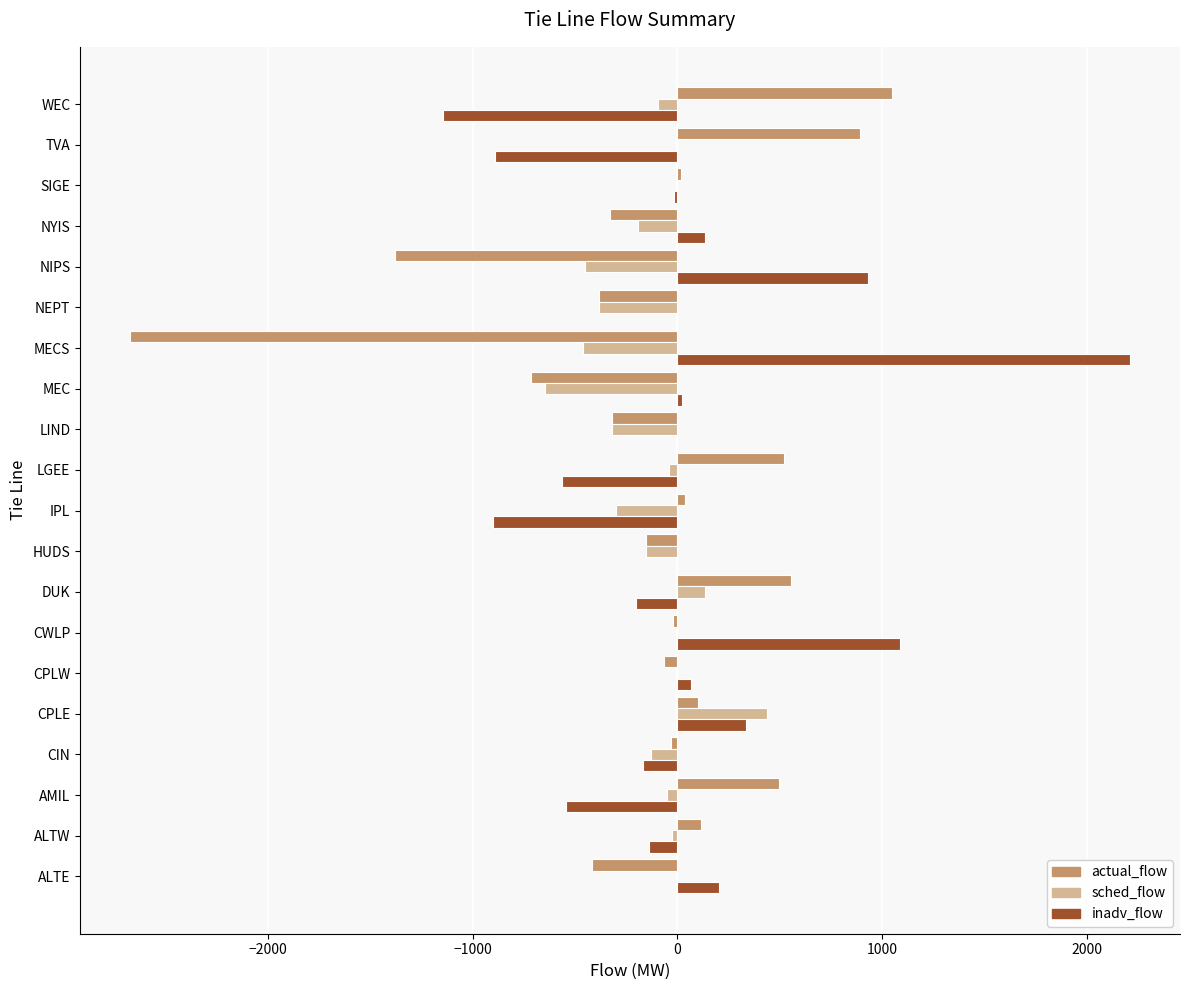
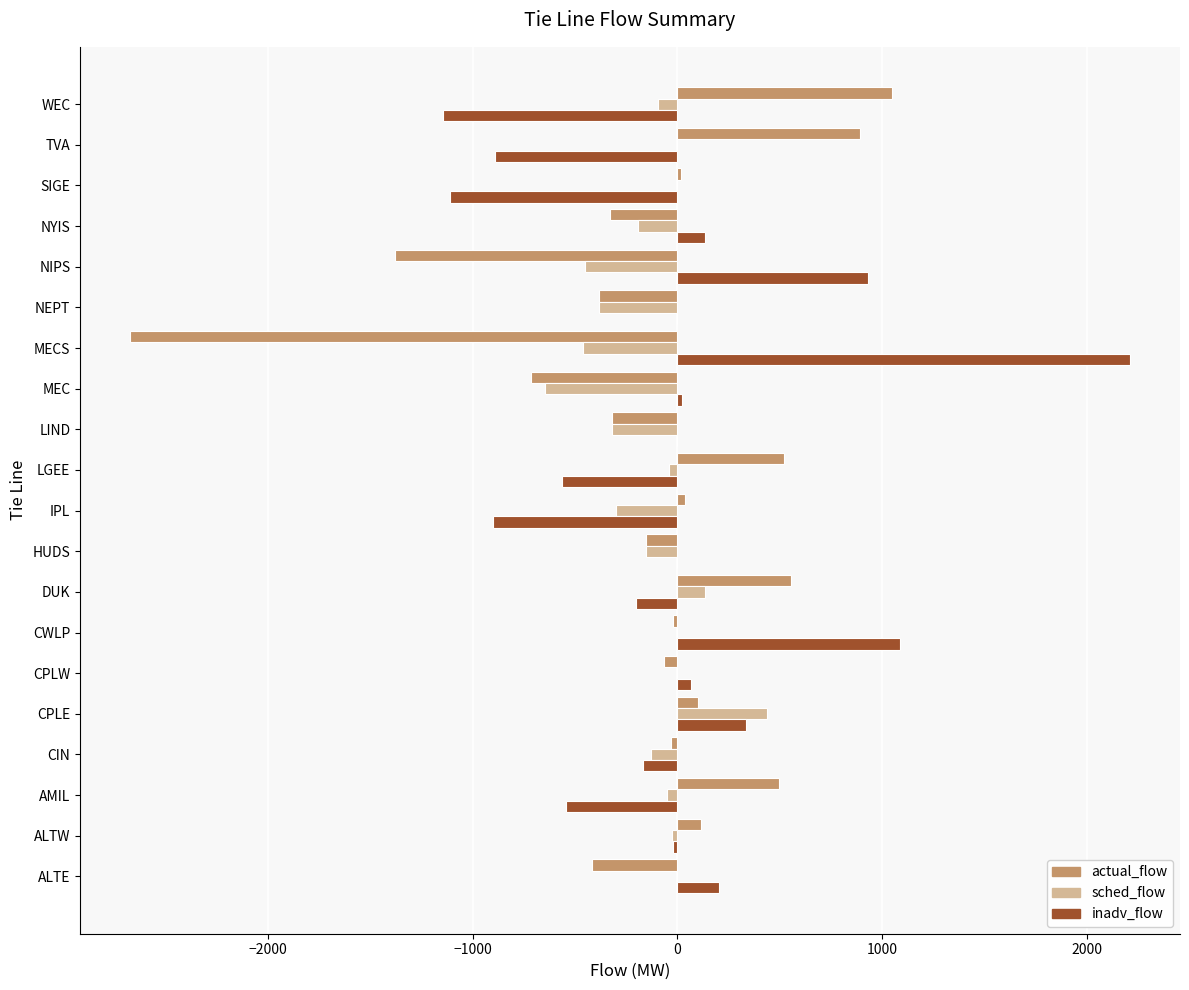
inadv_flow, SIGE: -20 -> -1110
inadv_flow, ALTW: -140 -> -20
